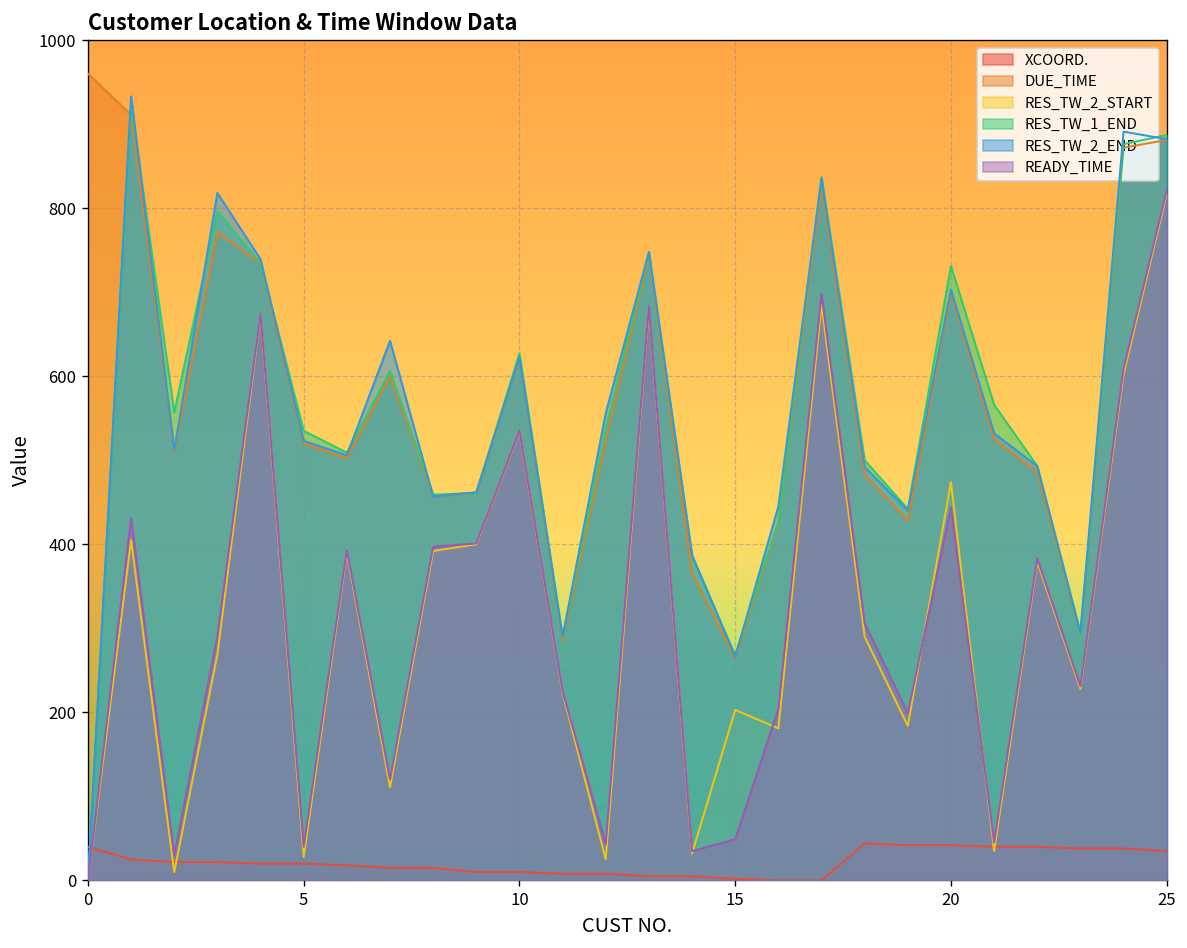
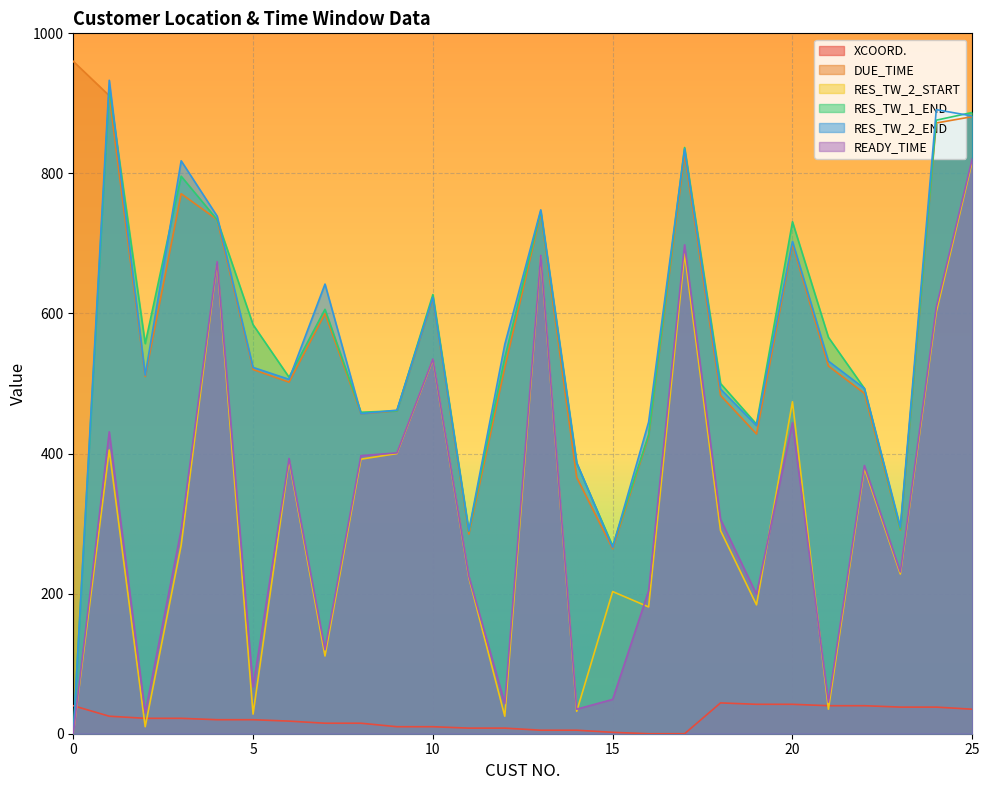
RES_TW_1_END, 5: 540 -> 580
READY_TIME, 5: 40 -> 70
